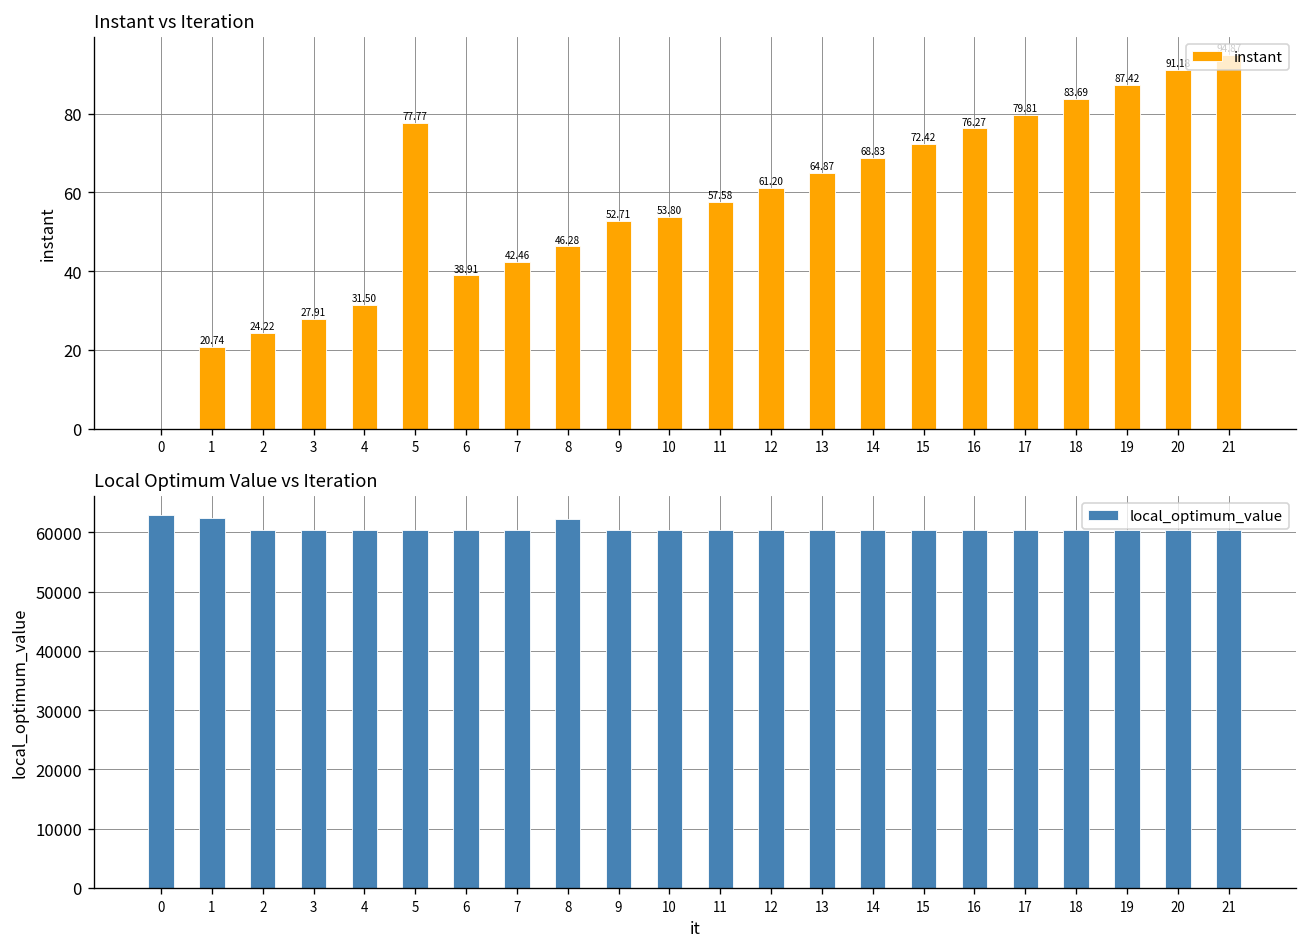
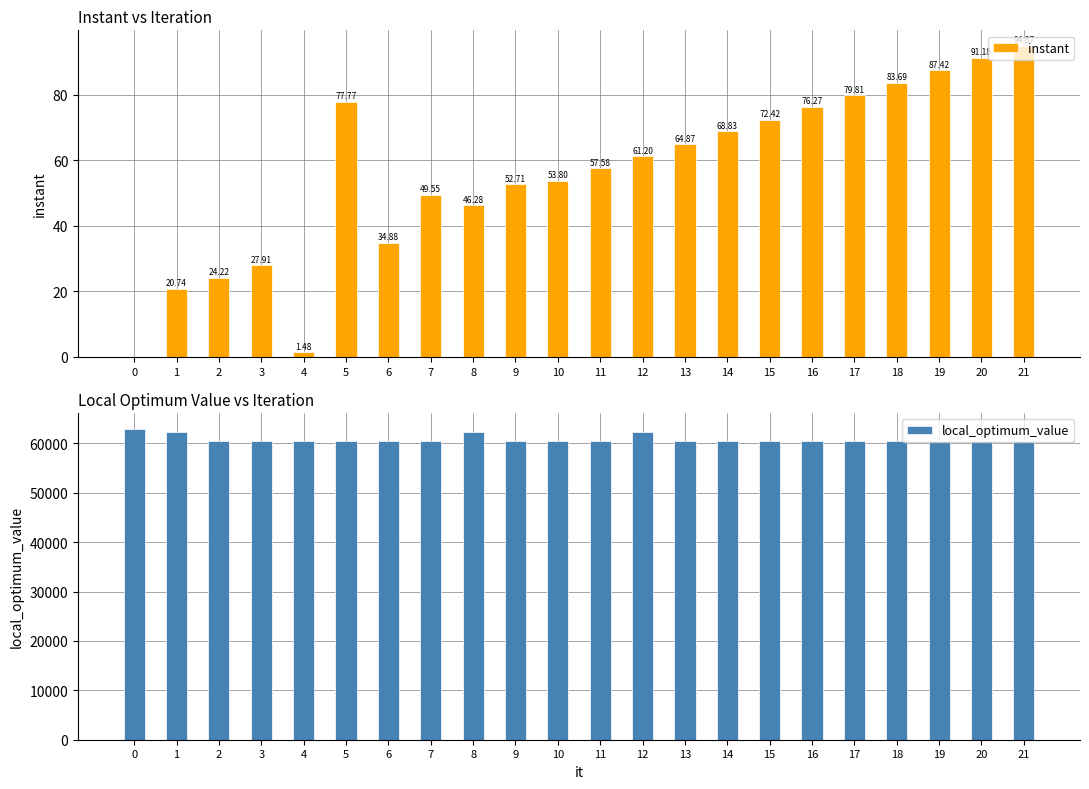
Instant vs Iteration, 4: 31.50 -> 1.48
Instant vs Iteration, 6: 38.91 -> 34.88
Instant vs Iteration, 7: 42.46 -> 49.55
Local Optimum Value vs Iteration, 12: 60000 -> 62000
